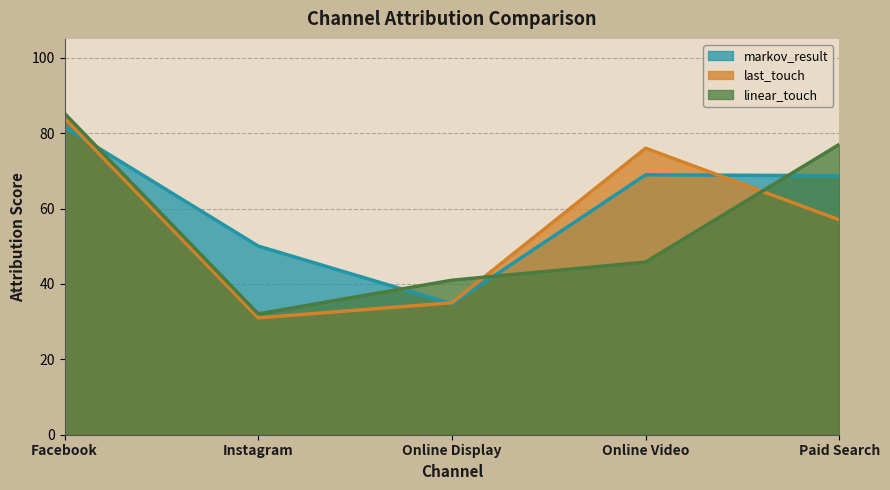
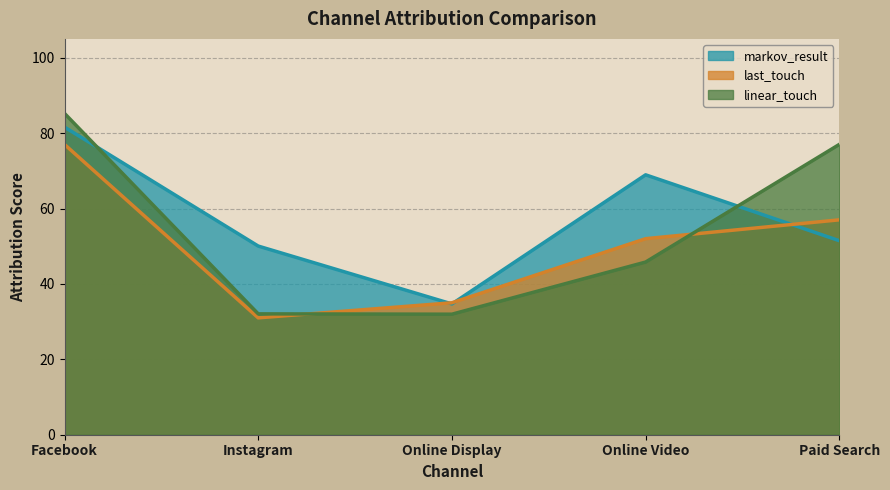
last_touch, Facebook: 84 -> 77
linear_touch, Online Display: 41 -> 32
last_touch, Online Video: 76 -> 52
markov_result, Paid Search: 69 -> 51
